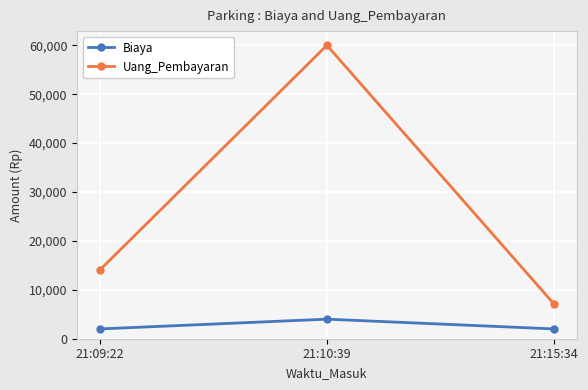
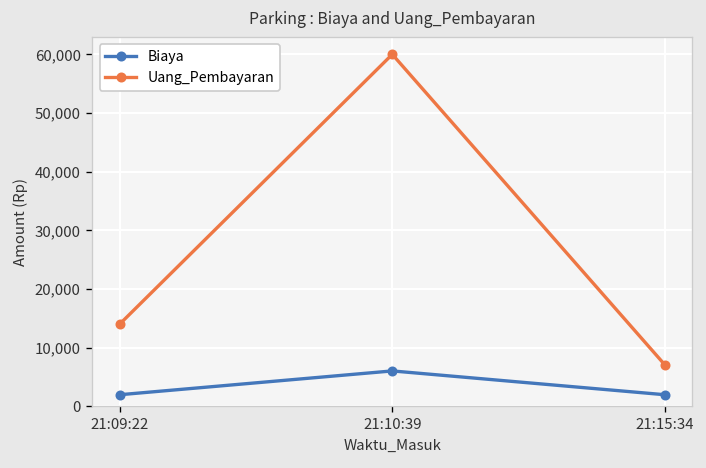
Biaya, 21:10:39: 4,000 -> 6,000
